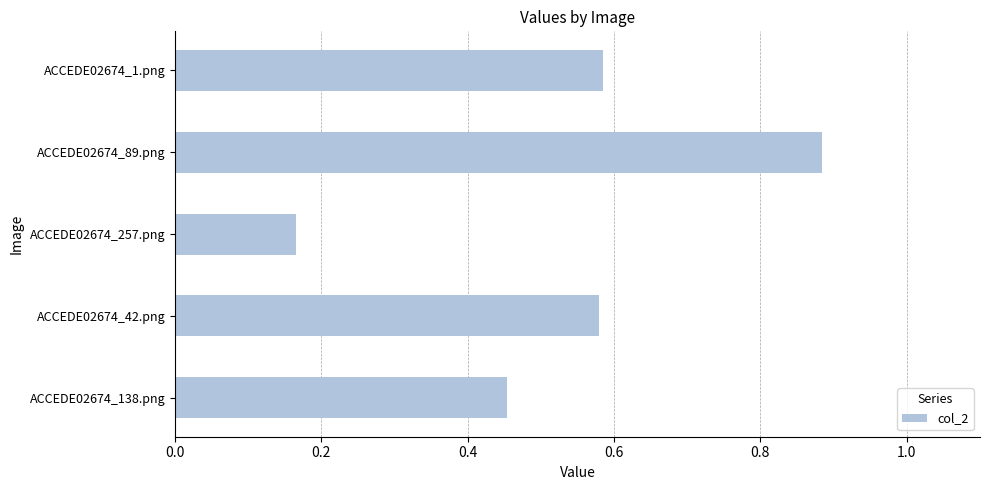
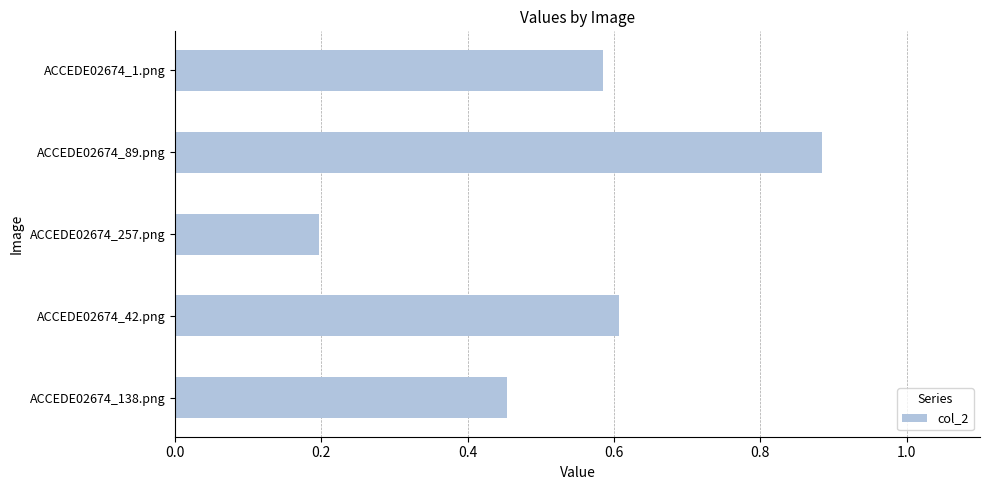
ACCEDE02674_257.png: 0.17 -> 0.20
ACCEDE02674_42.png: 0.58 -> 0.61
